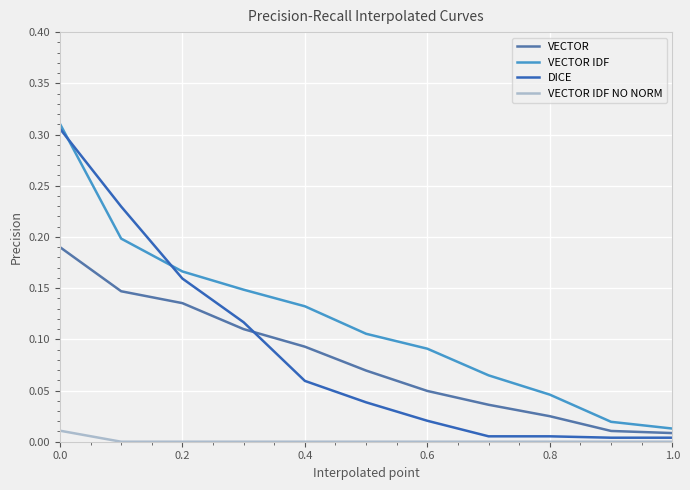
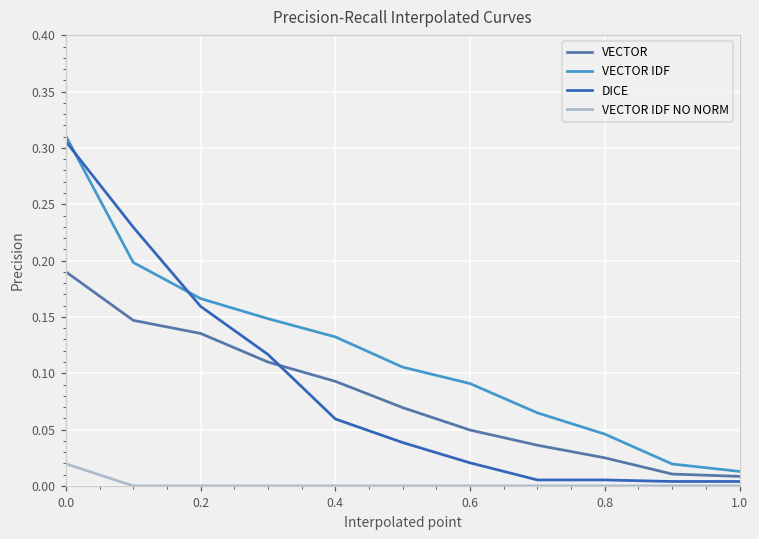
VECTOR IDF NO NORM, 0.0: 0.011 -> 0.020
